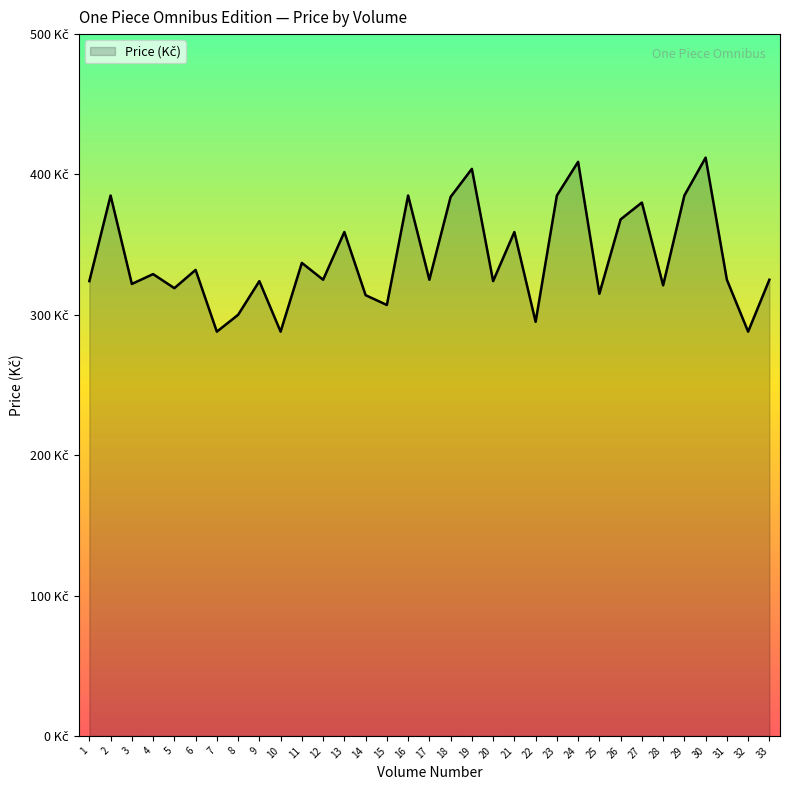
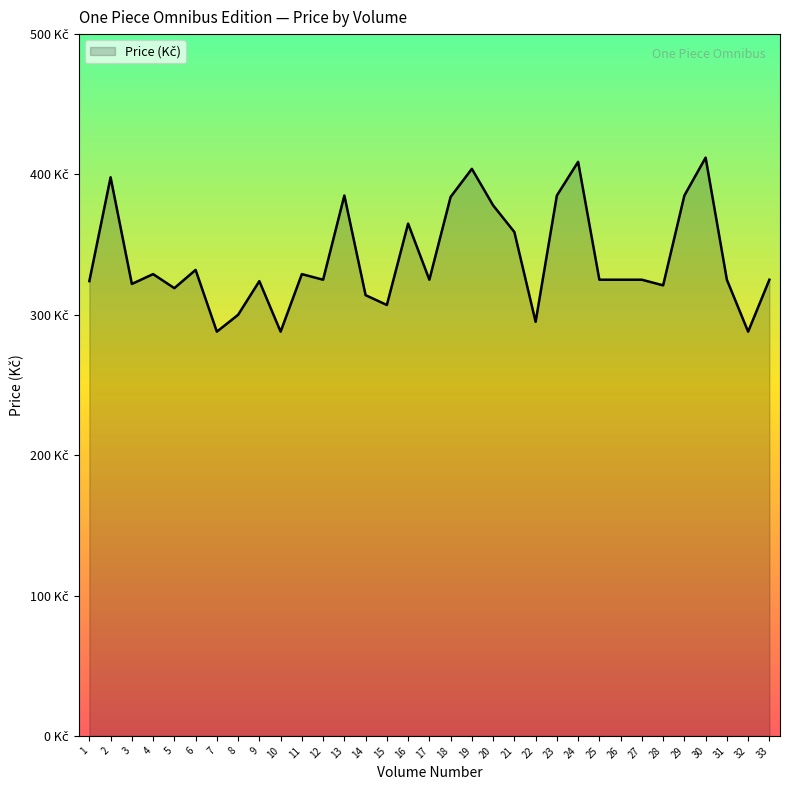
2: 385 Kč -> 398 Kč
11: 337 Kč -> 329 Kč
13: 359 Kč -> 385 Kč
16: 385 Kč -> 365 Kč
20: 324 Kč -> 378 Kč
25: 315 Kč -> 325 Kč
26: 368 Kč -> 325 Kč
27: 380 Kč -> 325 Kč
